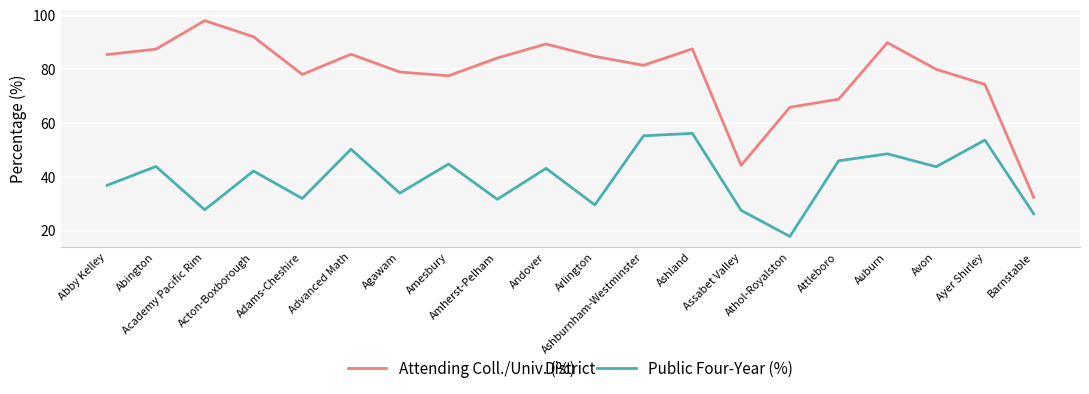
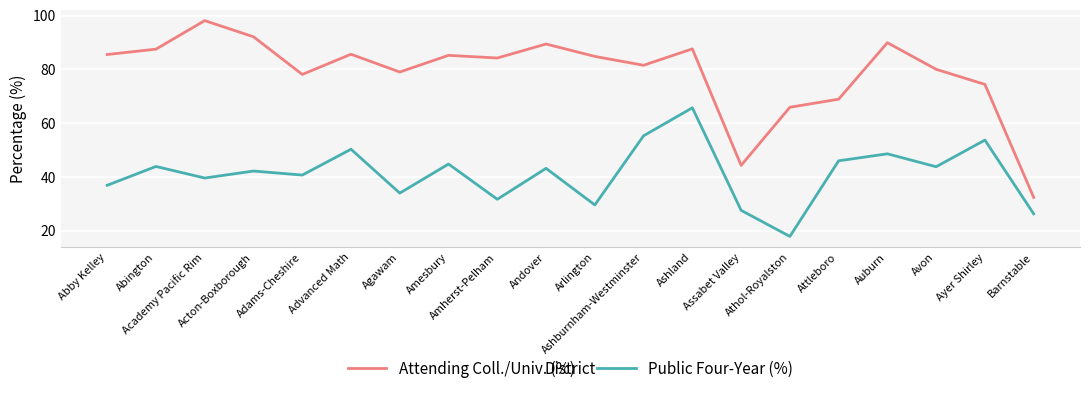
Public Four-Year (%), Academy Pacific Rim: 28 -> 40
Public Four-Year (%), Adams-Cheshire: 32 -> 41
Attending Coll./Univ. (%), Amesbury: 78 -> 85
Public Four-Year (%), Ashland: 56 -> 66
